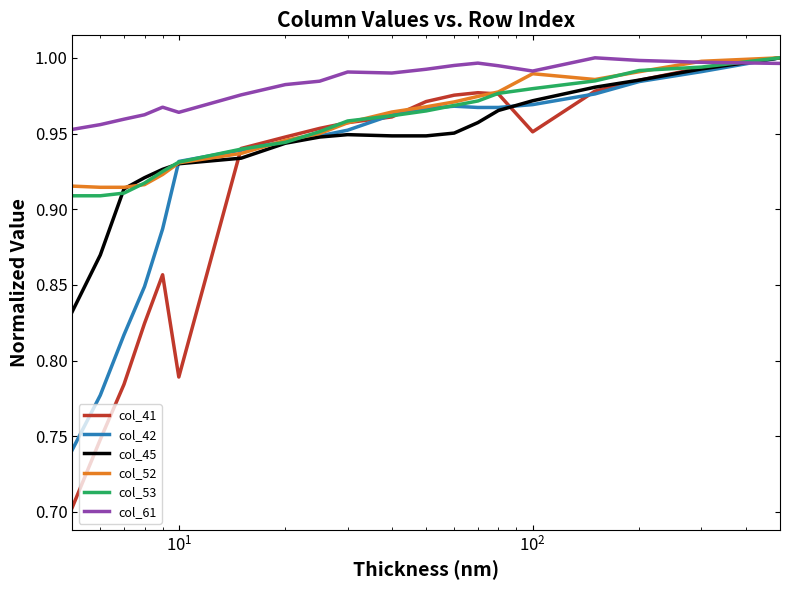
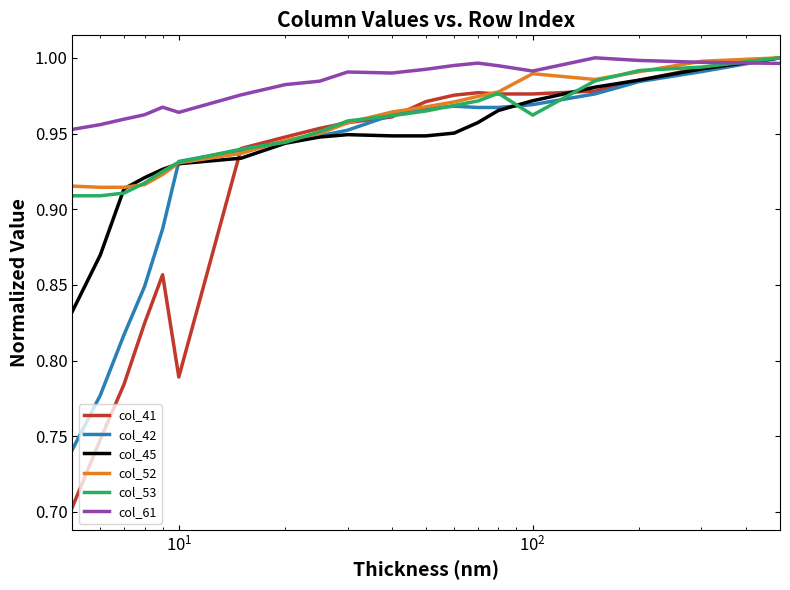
col_41, 10^2: 0.951 -> 0.976
col_53, 10^2: 0.980 -> 0.962
